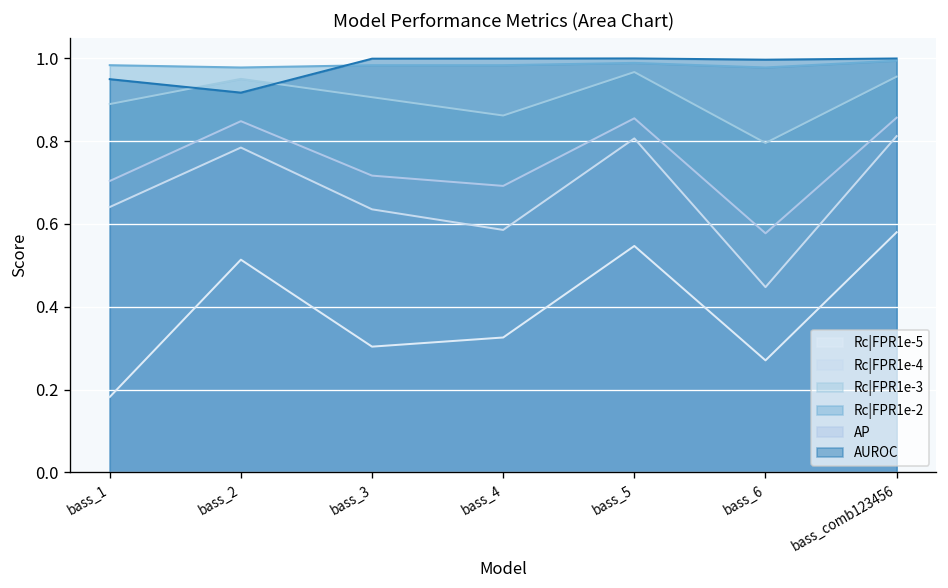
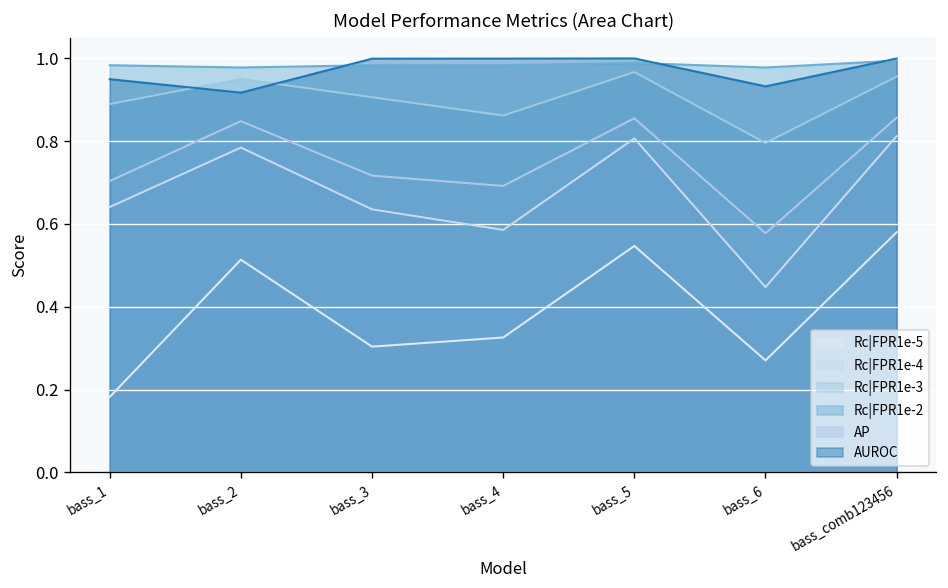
AUROC, bass_6: 1.00 -> 0.93
